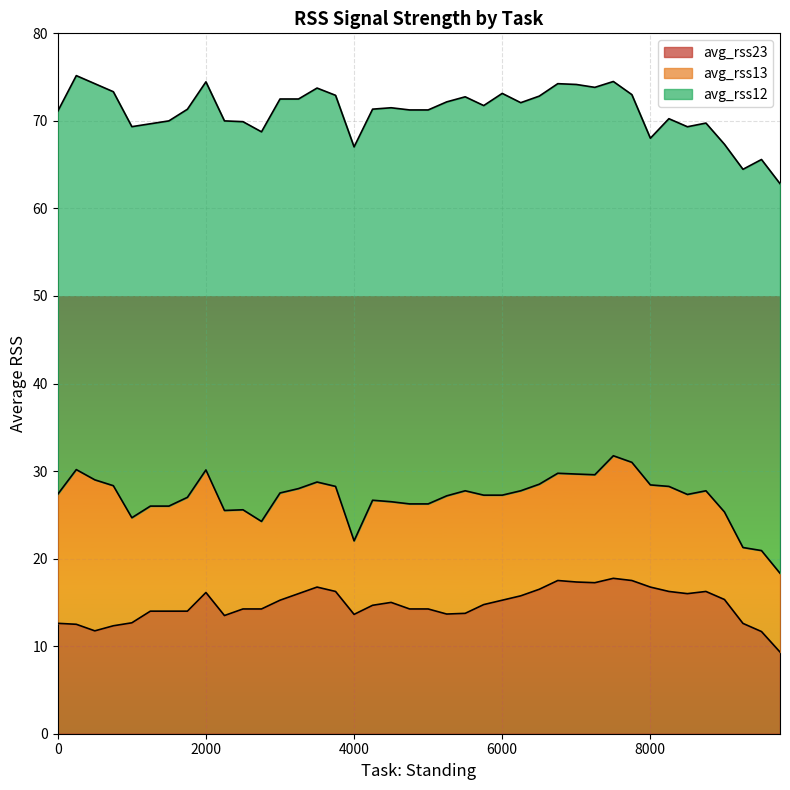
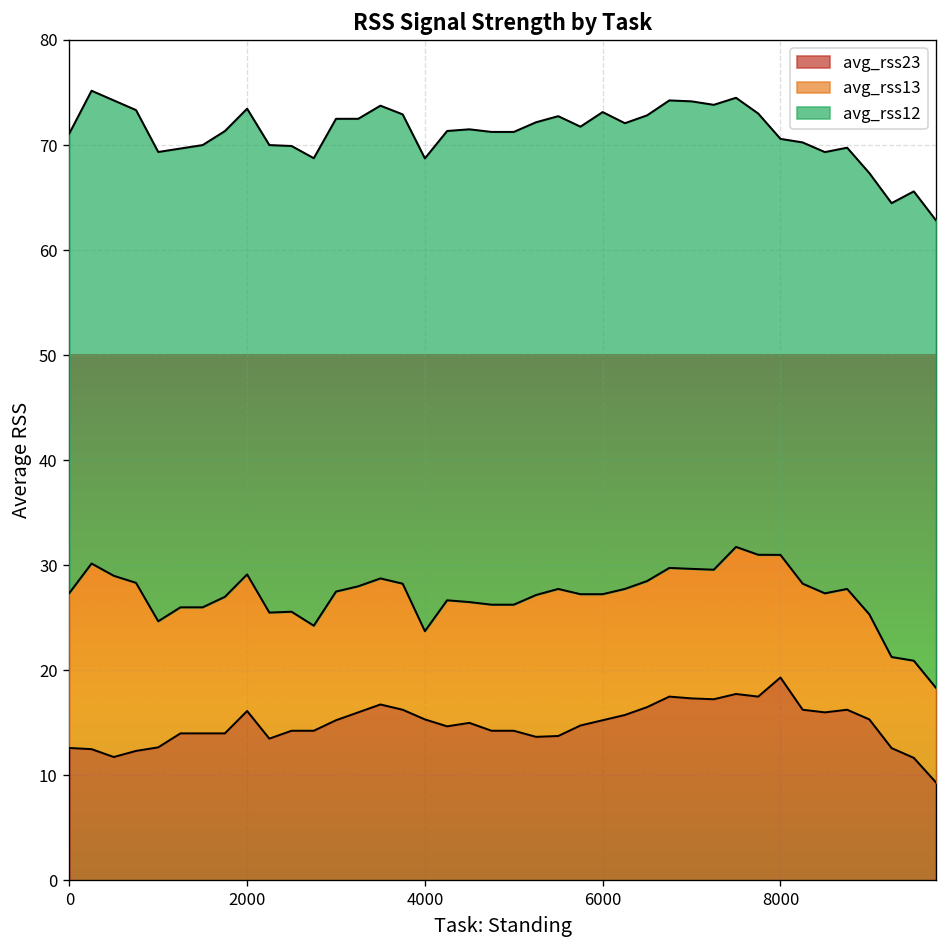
avg_rss13, 2000: 14 -> 13
avg_rss23, 4000: 14 -> 15
avg_rss23, 8000: 17 -> 19
